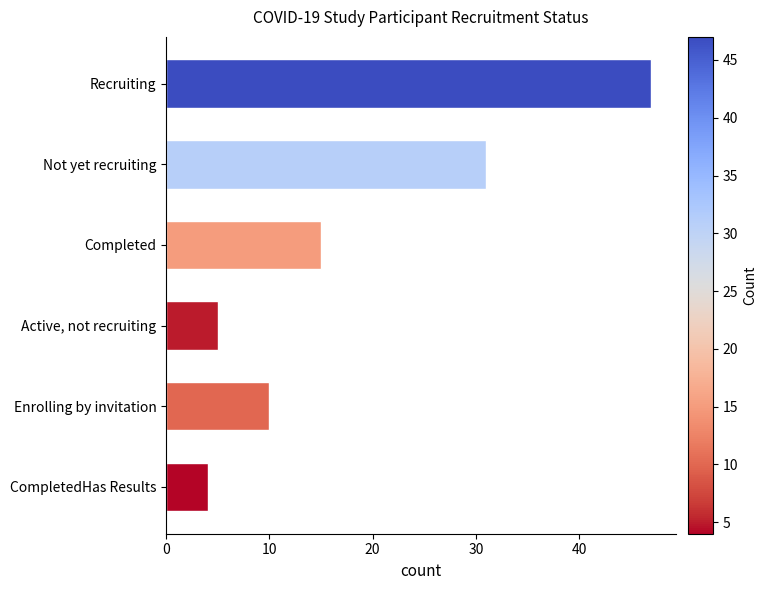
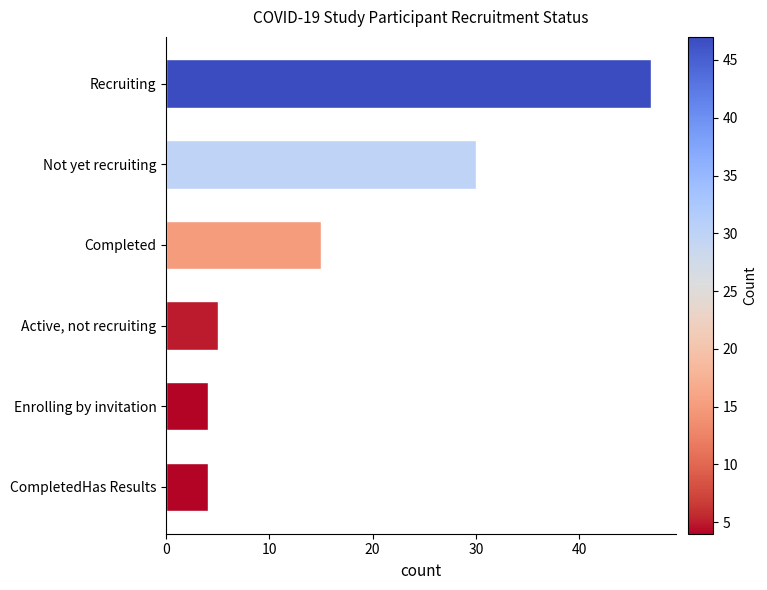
Not yet recruiting: 31 -> 30
Enrolling by invitation: 10 -> 4
